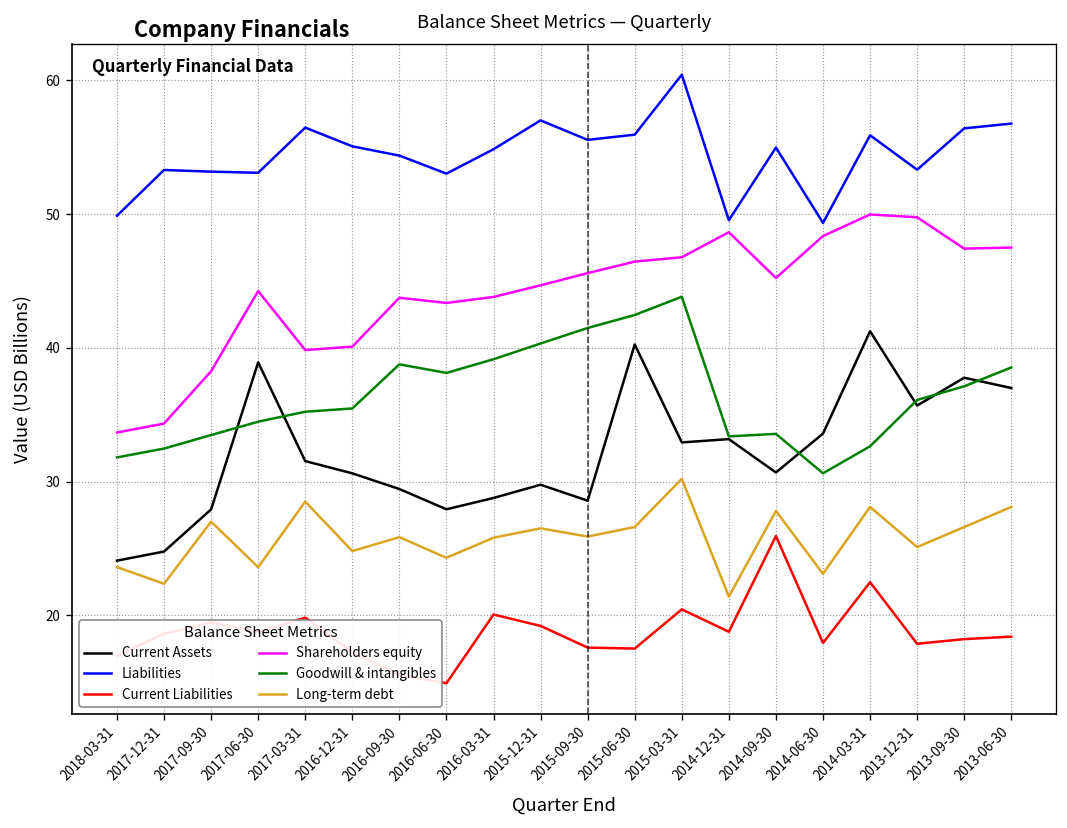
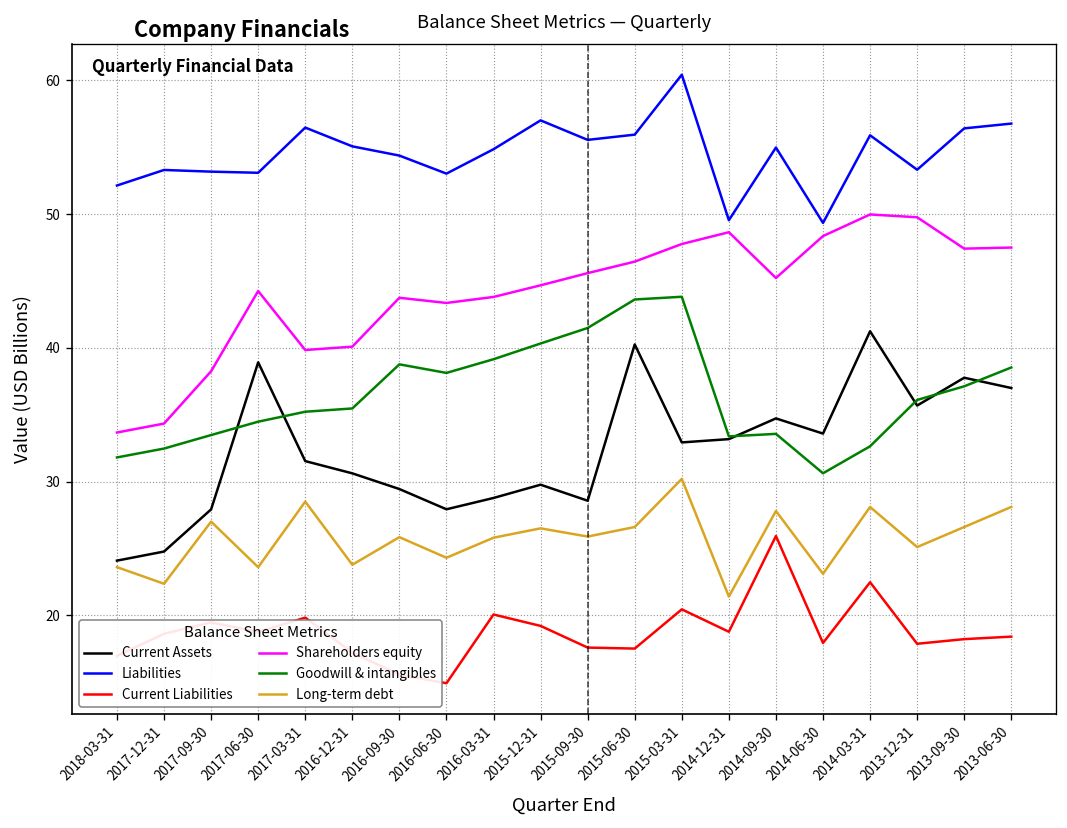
Liabilities, 2018-03-31: 49.9 -> 52.1
Long-term debt, 2016-12-31: 24.8 -> 23.8
Goodwill & intangibles, 2015-06-30: 42.5 -> 43.6
Shareholders equity, 2015-03-31: 46.8 -> 47.8
Current Assets, 2014-09-30: 30.7 -> 34.7
